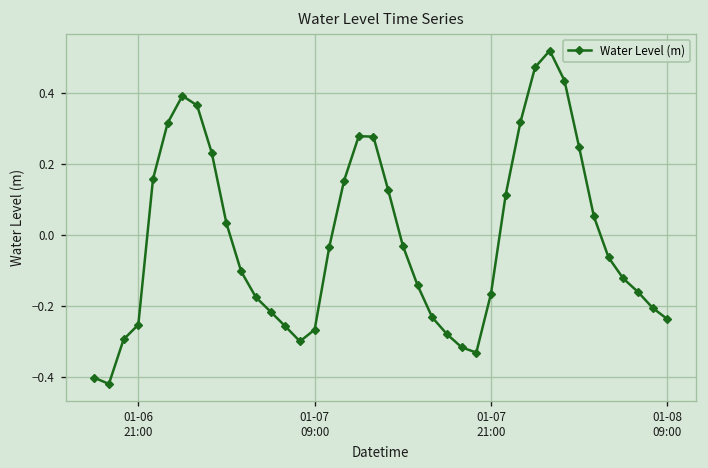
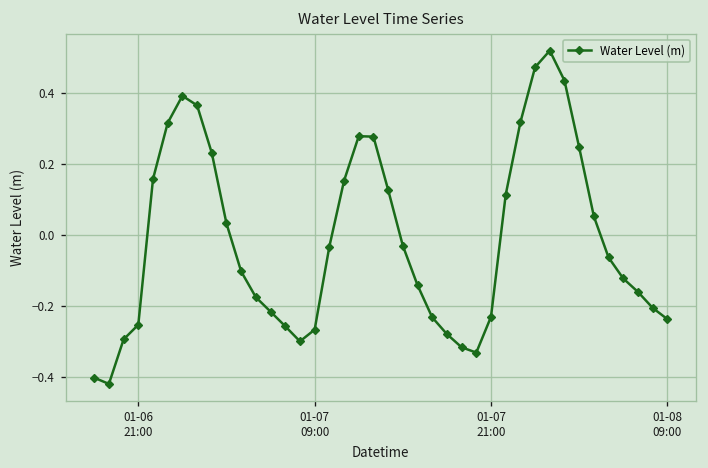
01-07 21:00: -0.16 -> -0.23
